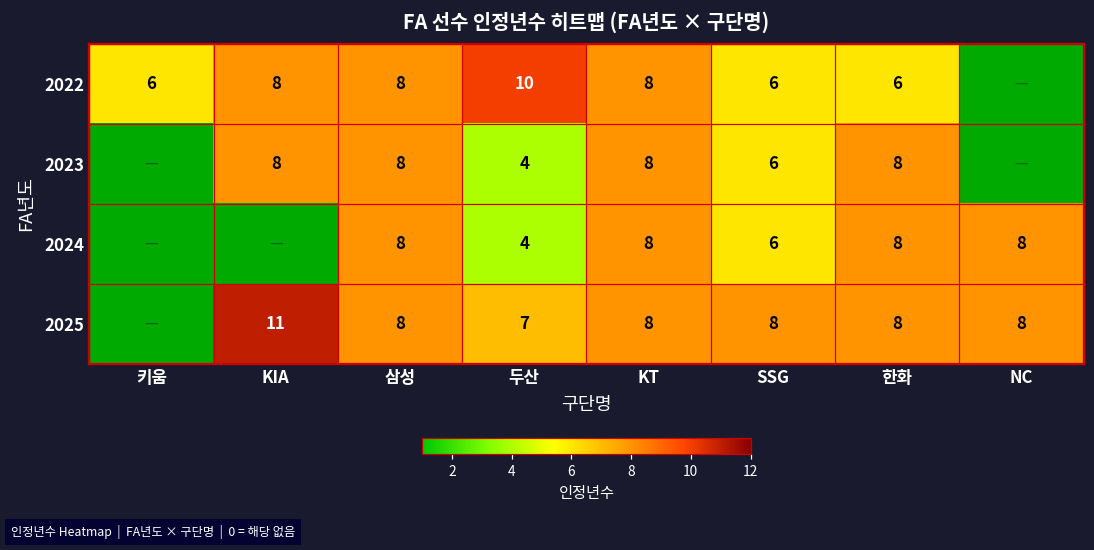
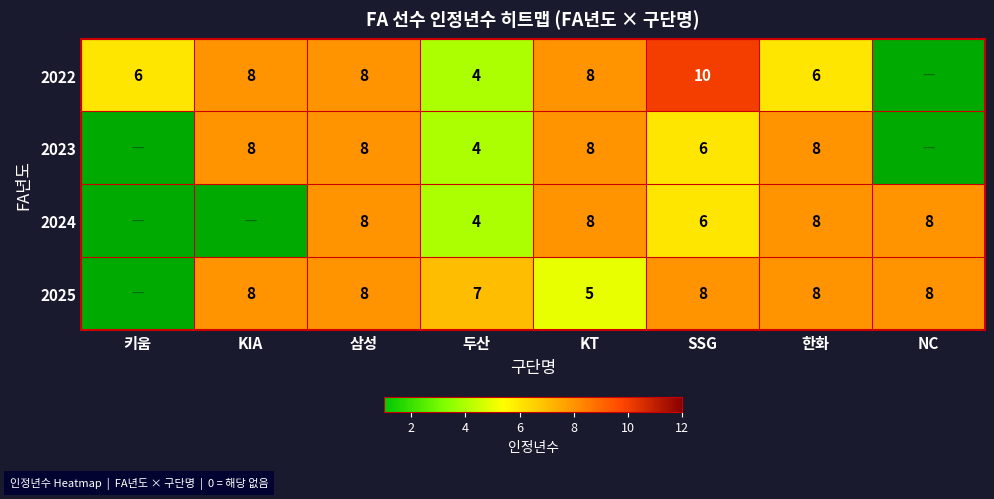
2022, 두산: 10 -> 4
2022, SSG: 6 -> 10
2025, KIA: 11 -> 8
2025, KT: 8 -> 5
